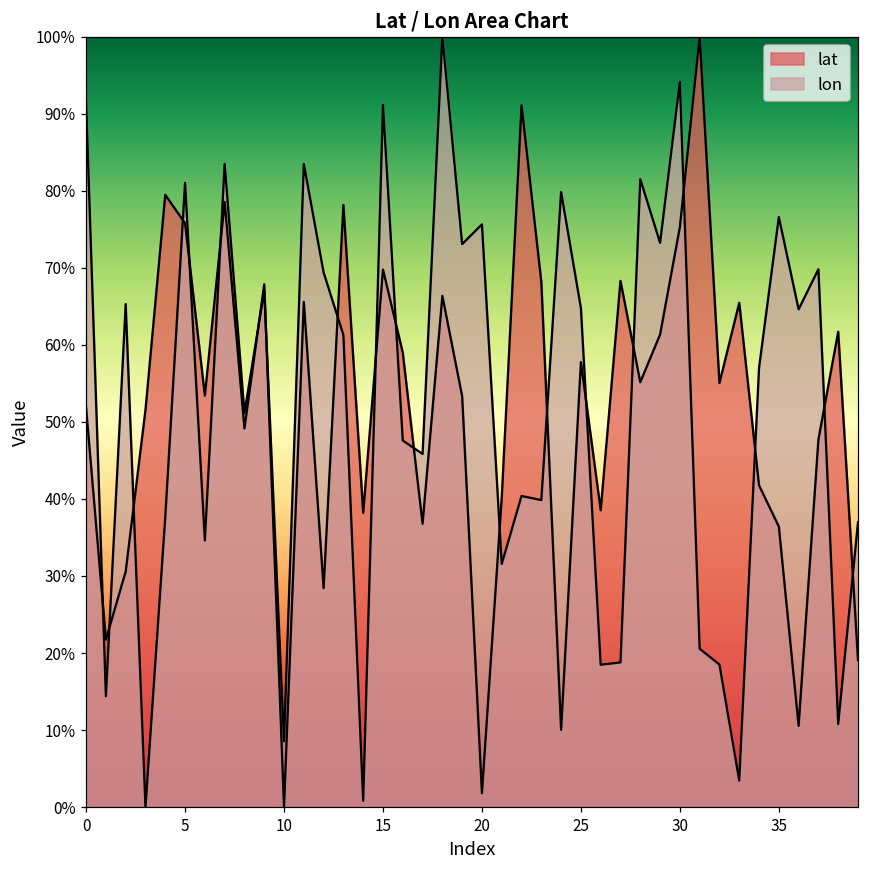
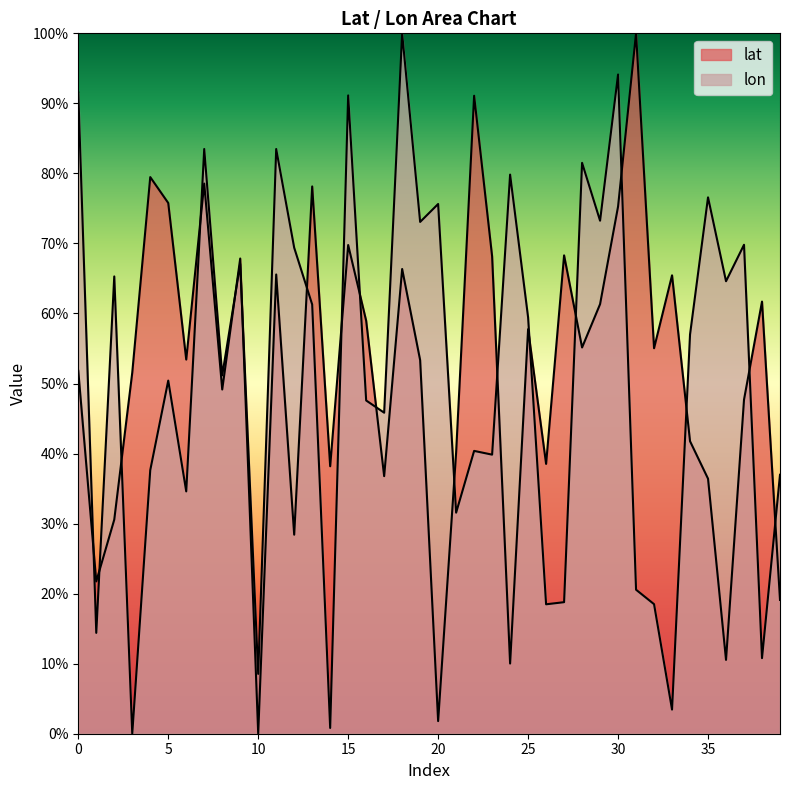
lon, 5: 81% -> 50%
lon, 25: 65% -> 59%
